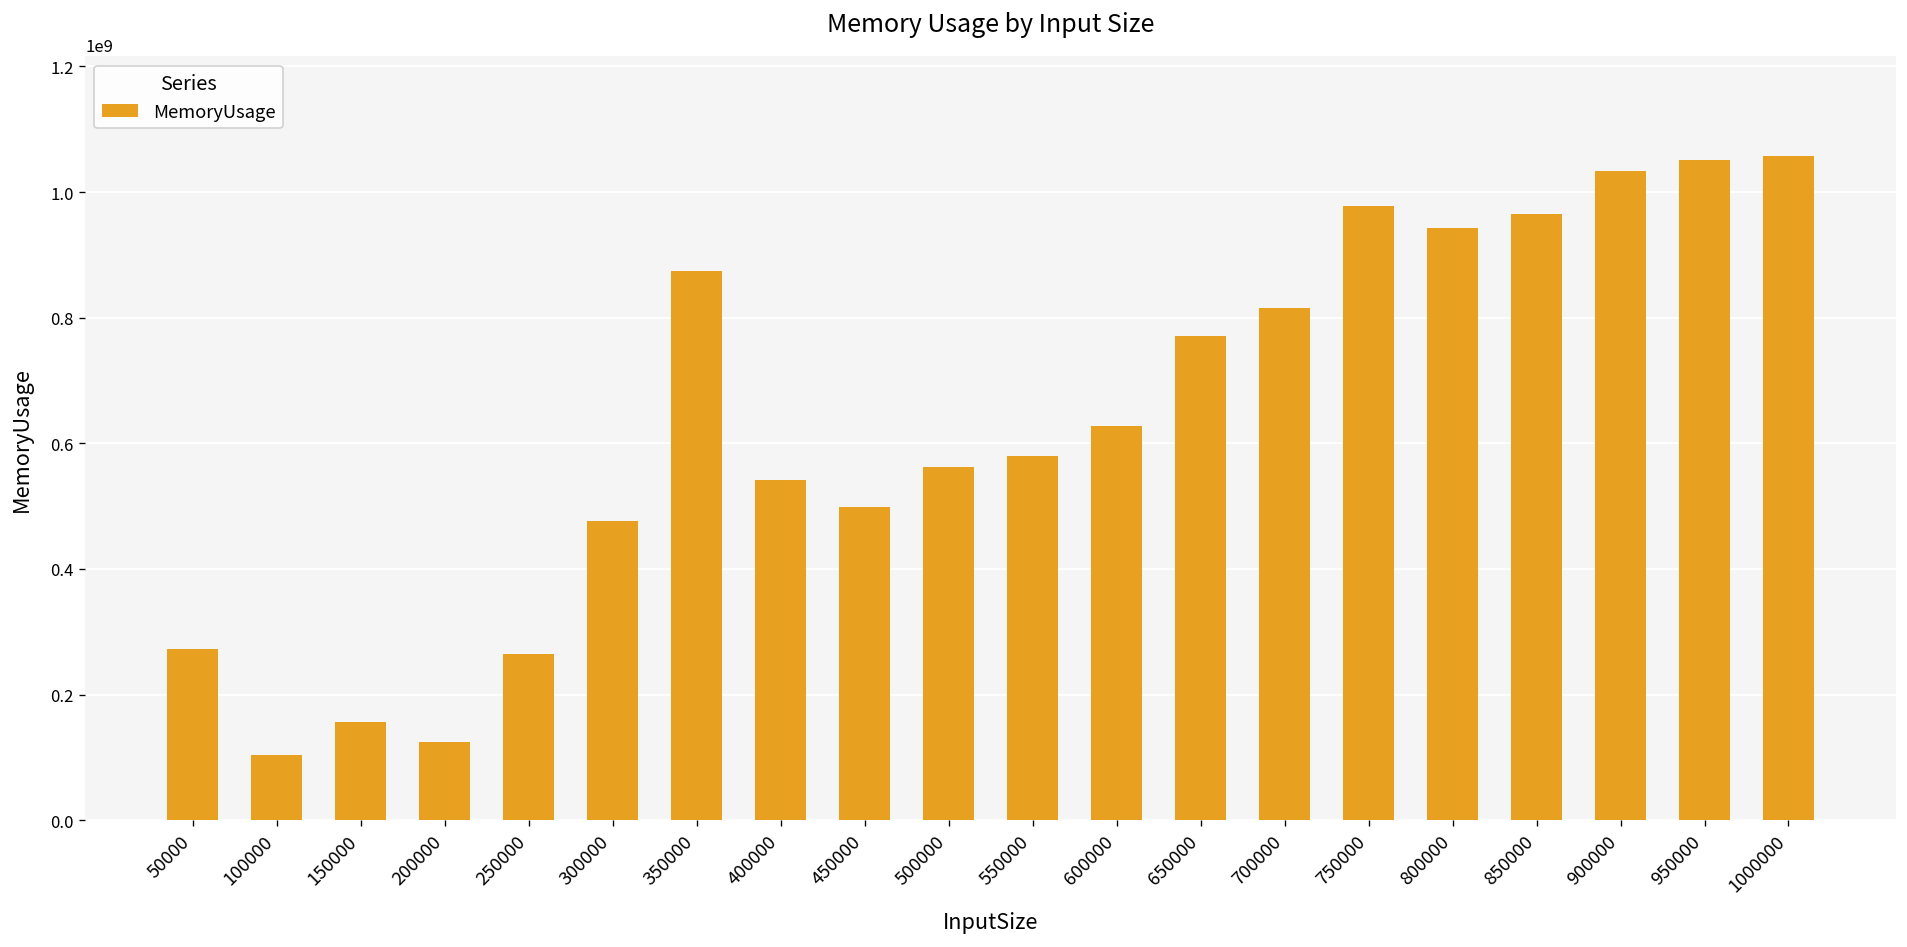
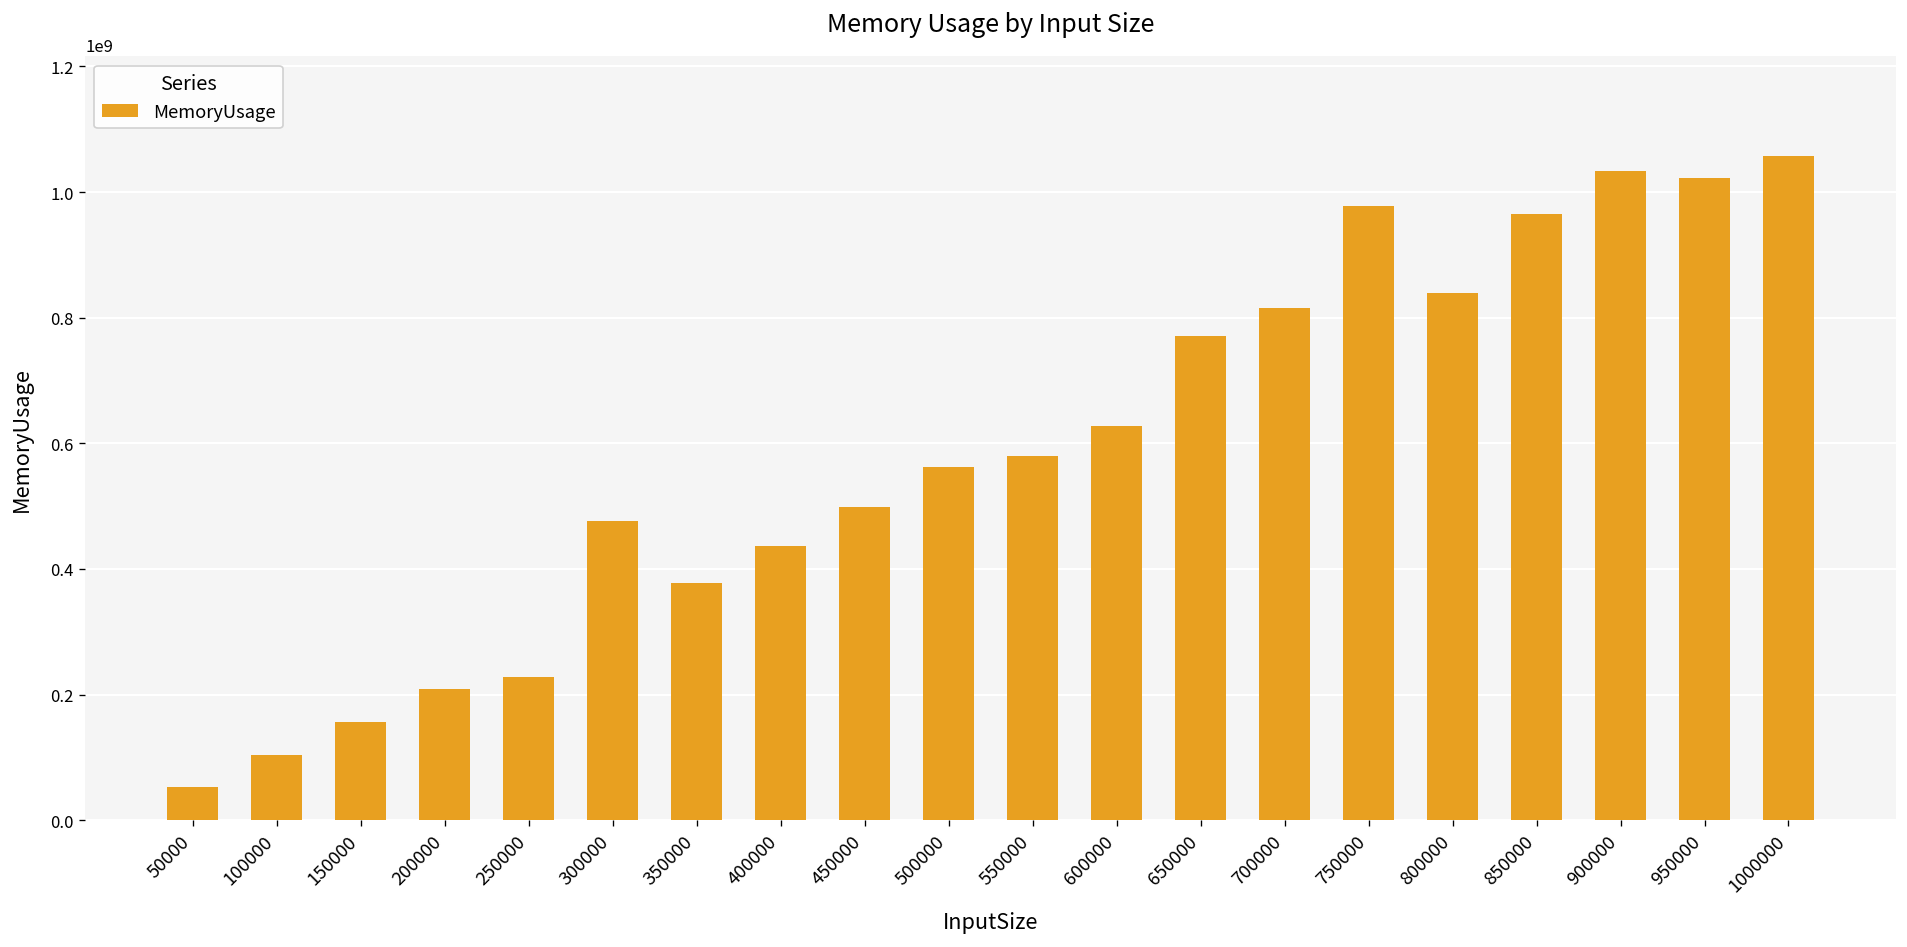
50000: 270000000 -> 50000000
200000: 120000000 -> 210000000
250000: 260000000 -> 230000000
350000: 880000000 -> 380000000
400000: 540000000 -> 440000000
800000: 940000000 -> 840000000
950000: 1050000000 -> 1020000000
